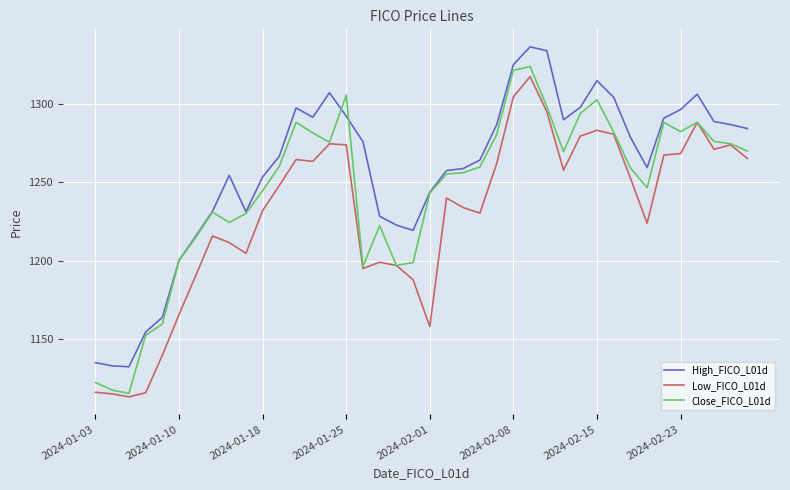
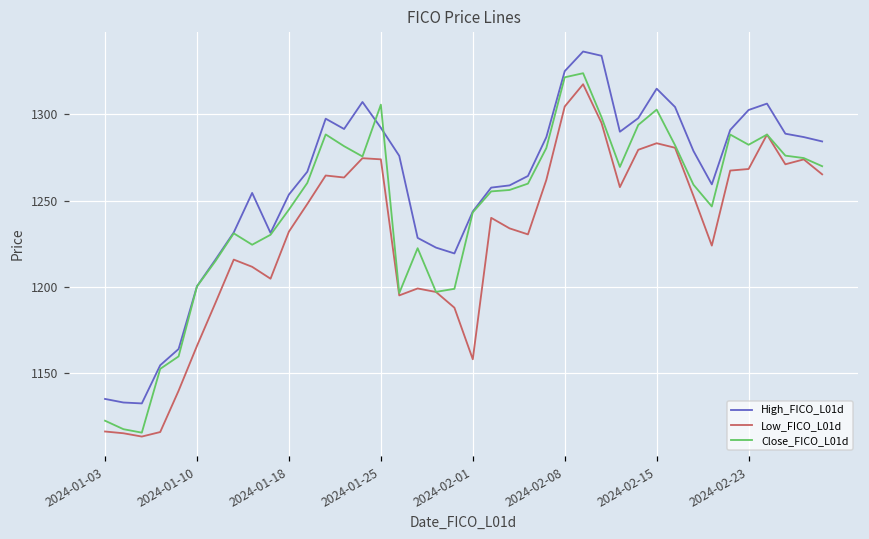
High_FICO_L01d, 2024-02-23: 1296 -> 1302
